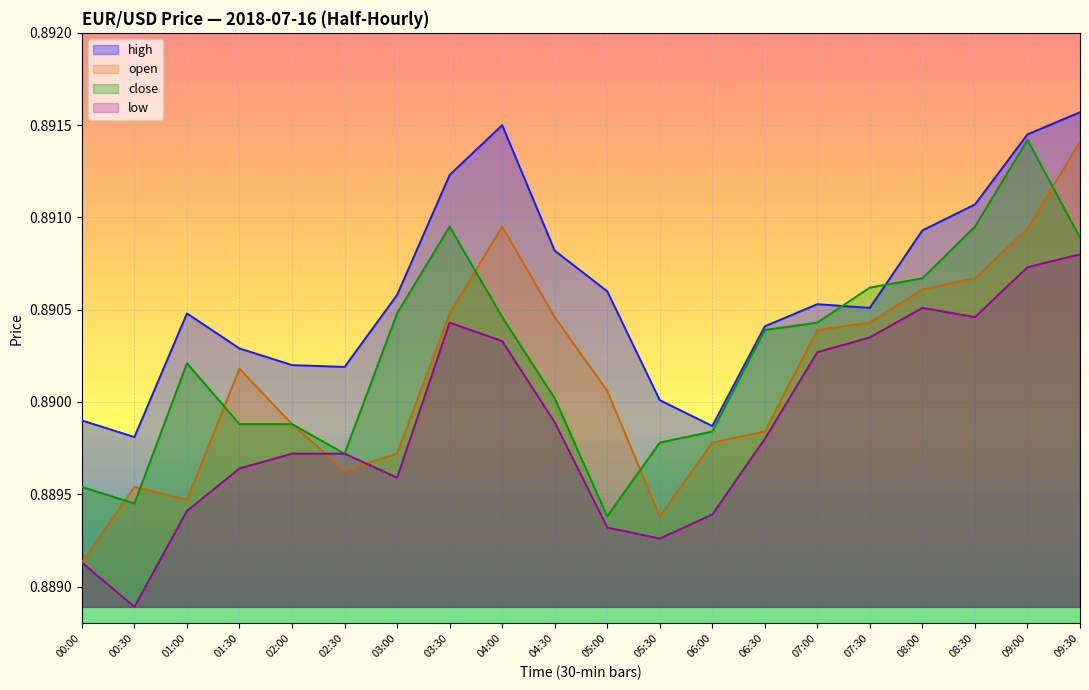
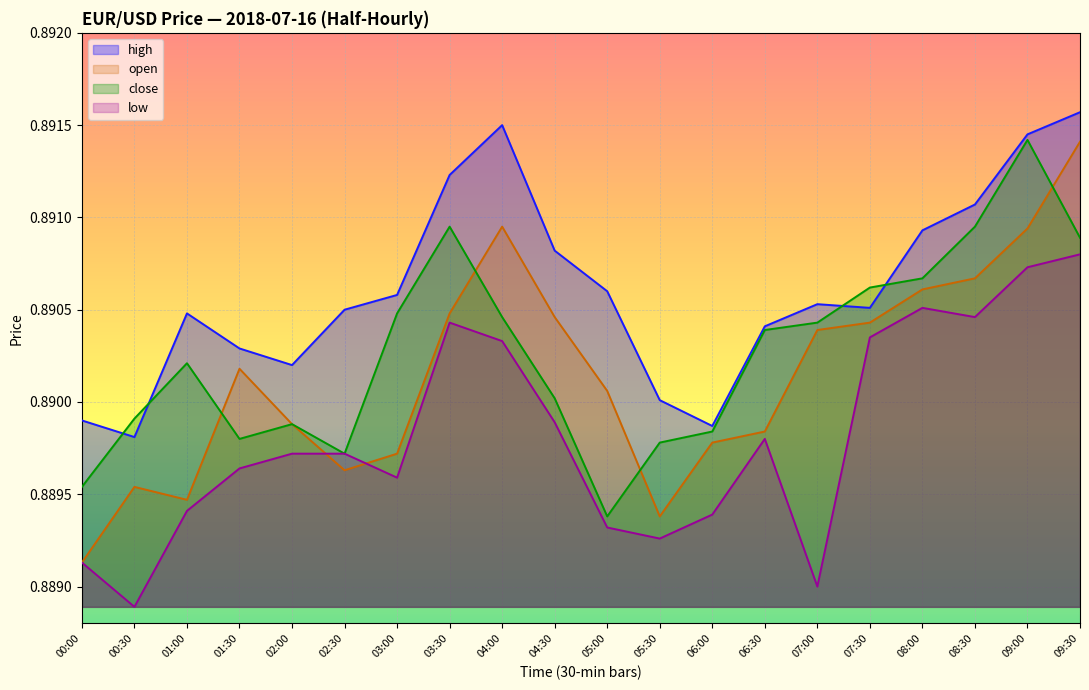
close, 00:30: 0.88945 -> 0.88991
close, 01:30: 0.88988 -> 0.88980
high, 02:30: 0.89019 -> 0.89050
low, 07:00: 0.89027 -> 0.88900
